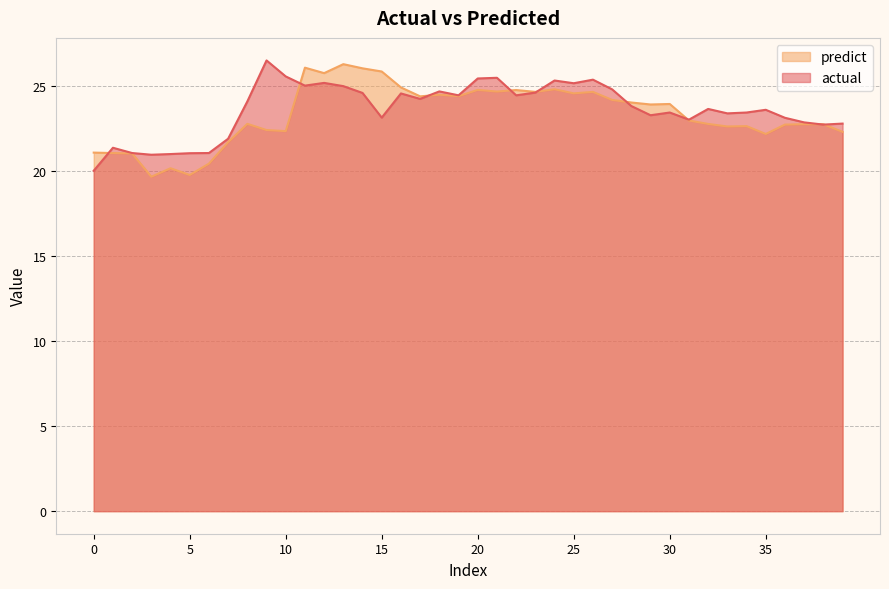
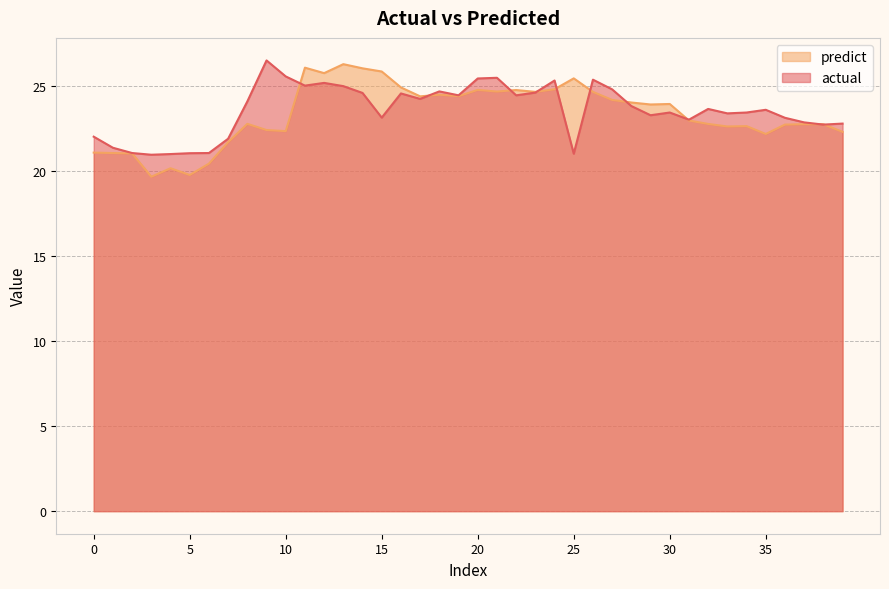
actual, 0: 20 -> 22
predict, 25: 24.5 -> 25.4
actual, 25: 25.1 -> 21.0
